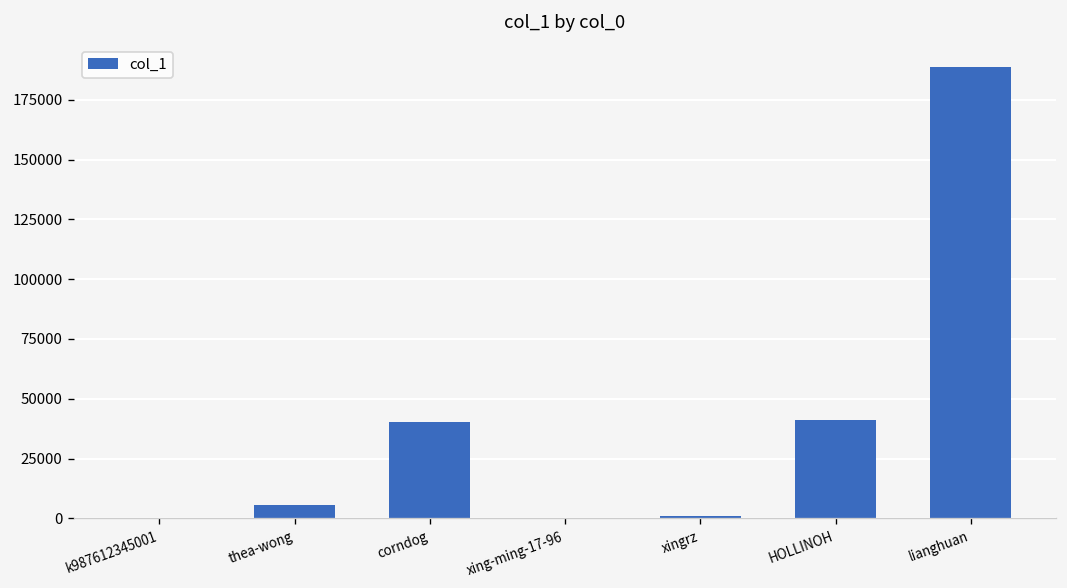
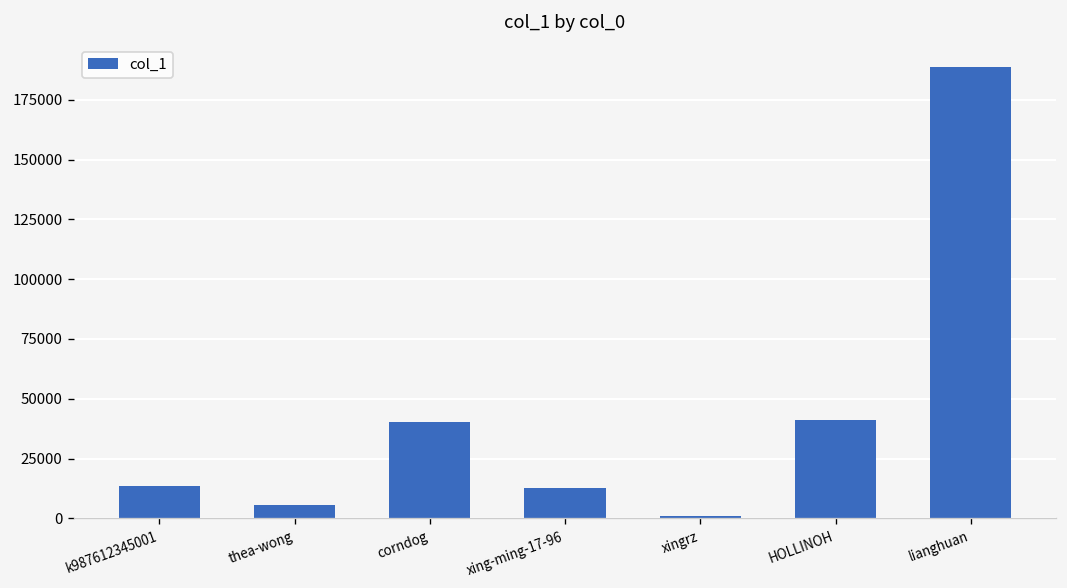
k987612345001: 0 -> 14000
xing-ming-17-96: 0 -> 13000
